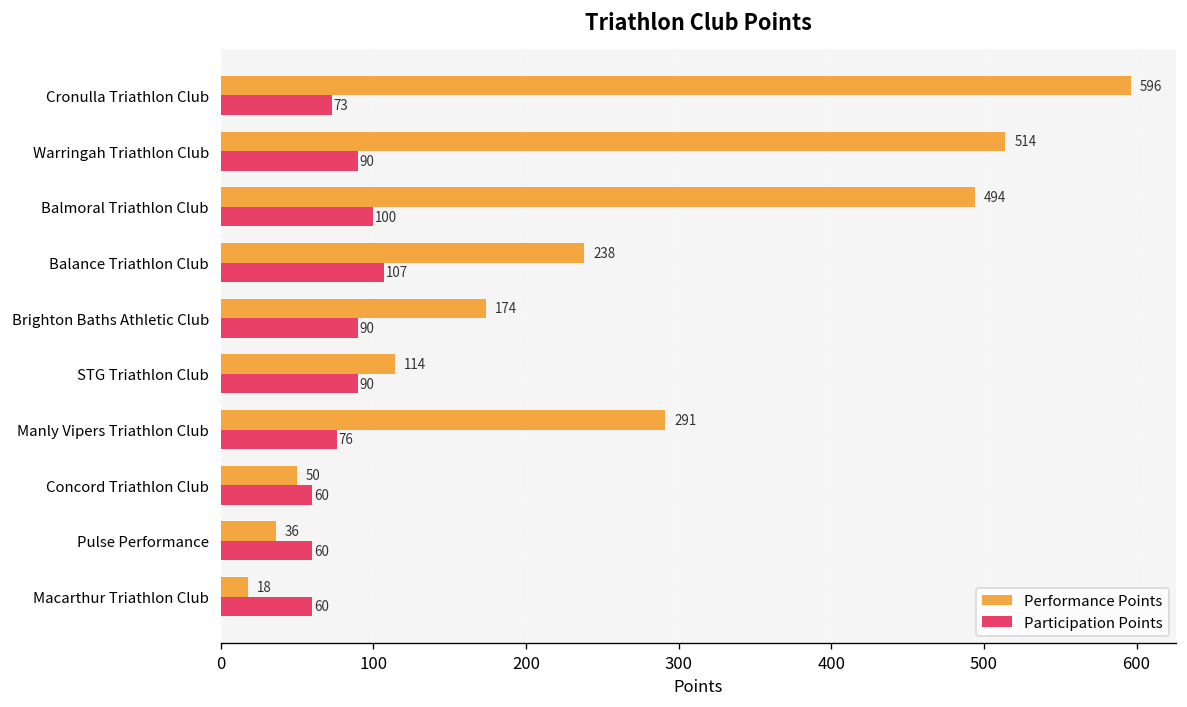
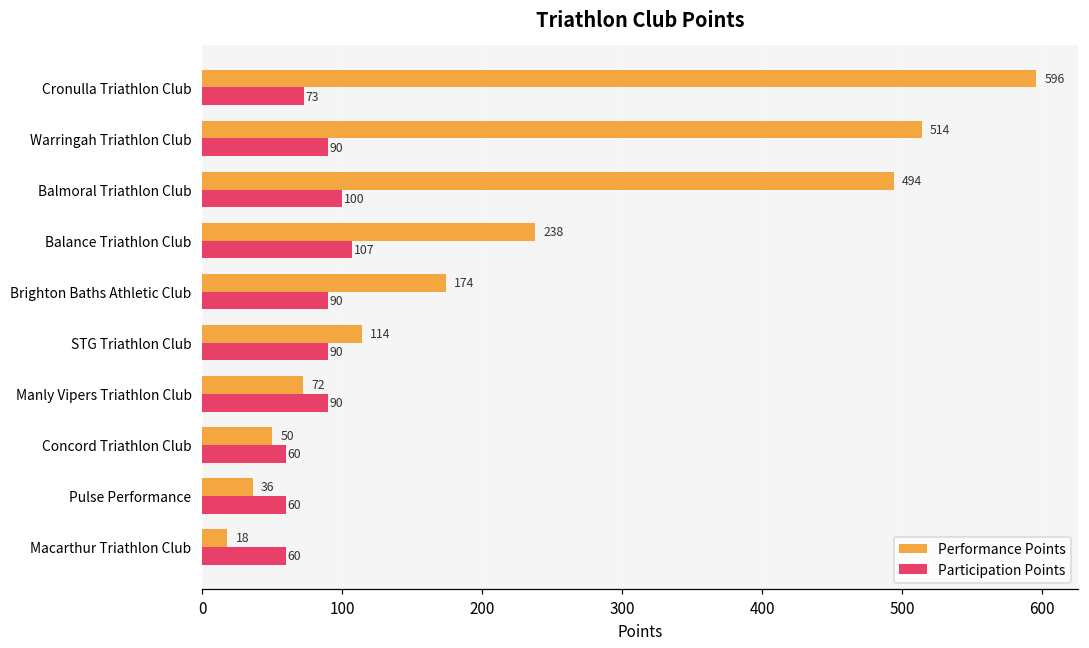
Performance Points, Manly Vipers Triathlon Club: 291 -> 72
Participation Points, Manly Vipers Triathlon Club: 76 -> 90
